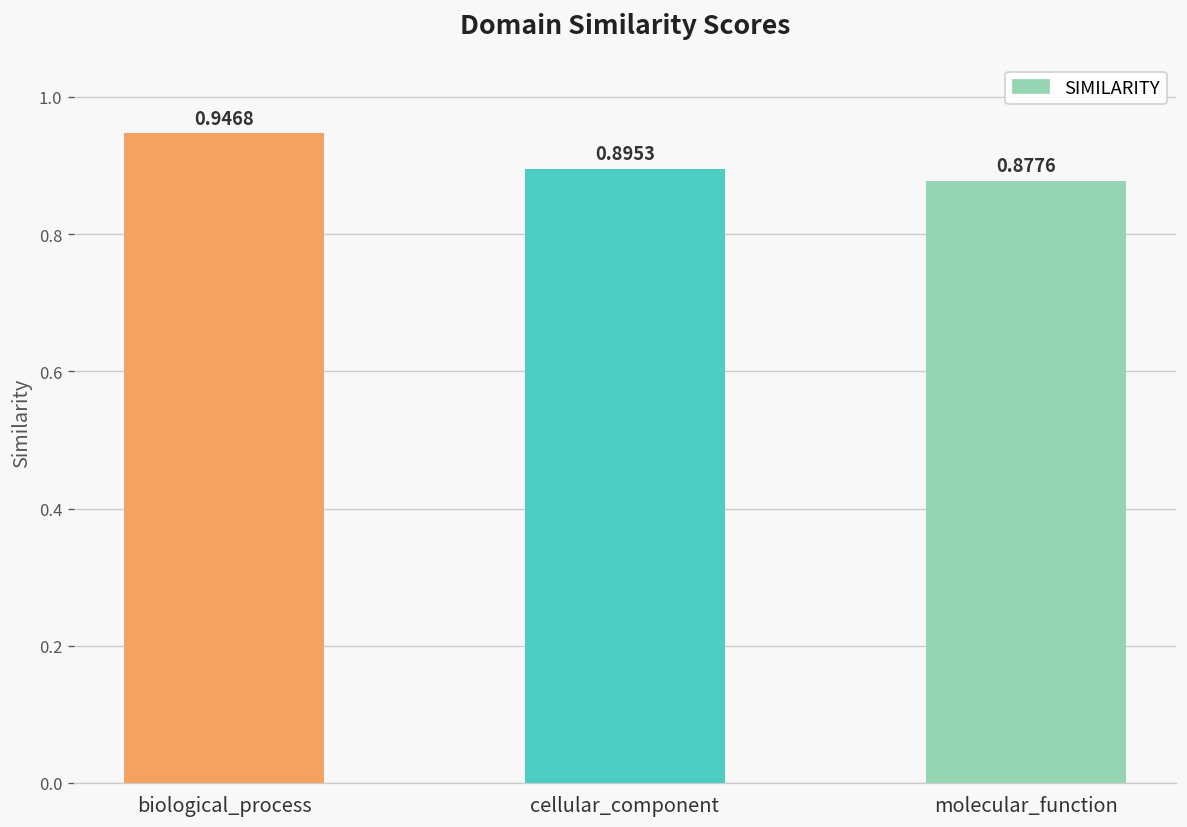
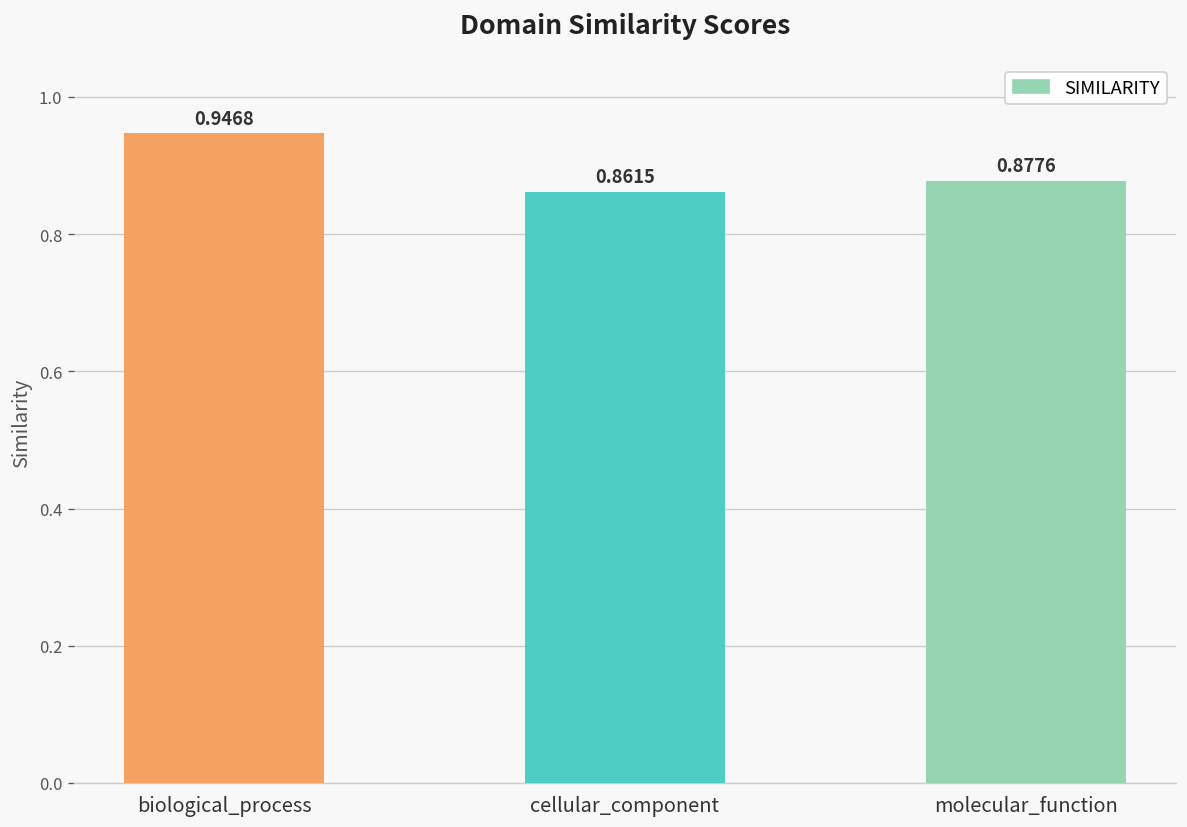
cellular_component: 0.8953 -> 0.8615
